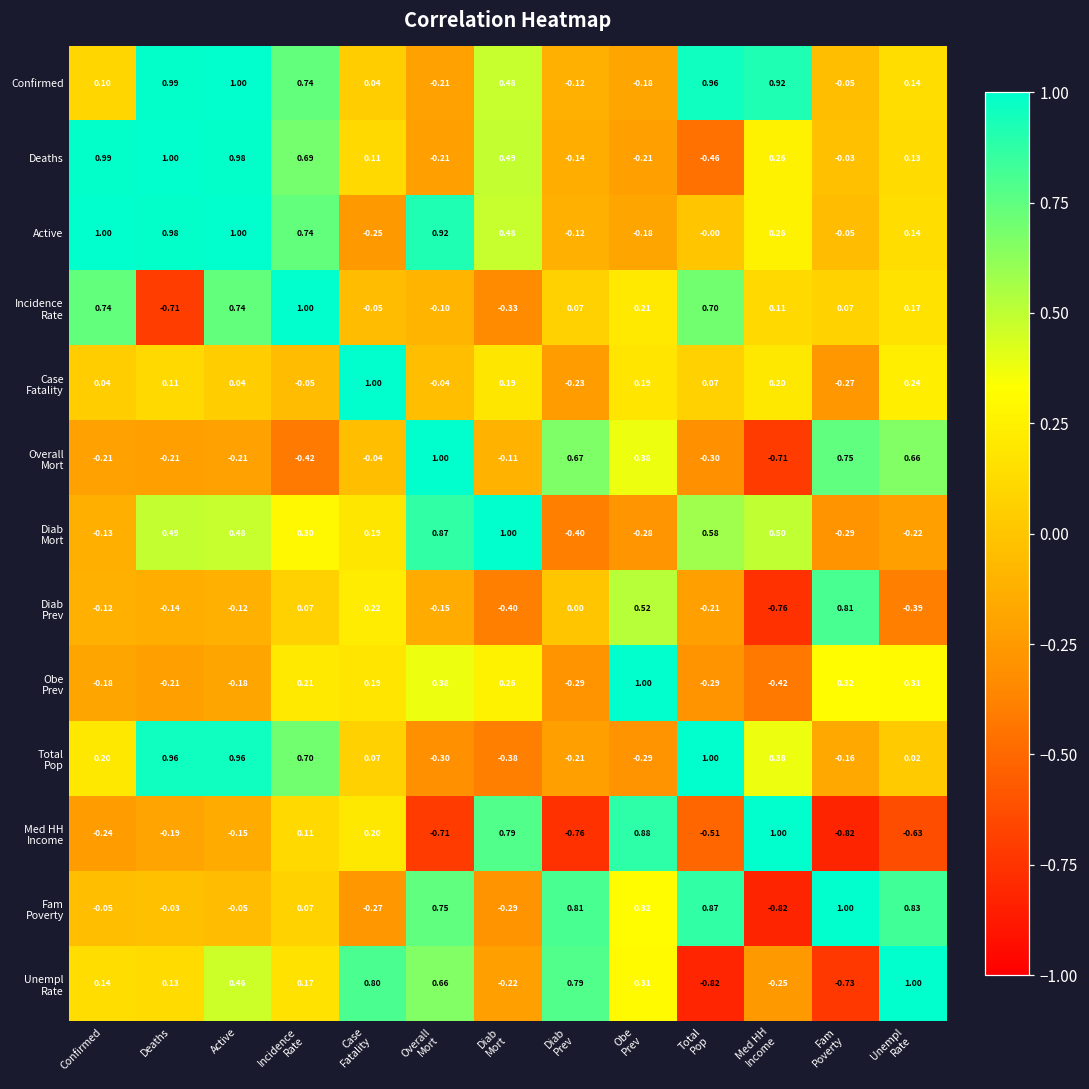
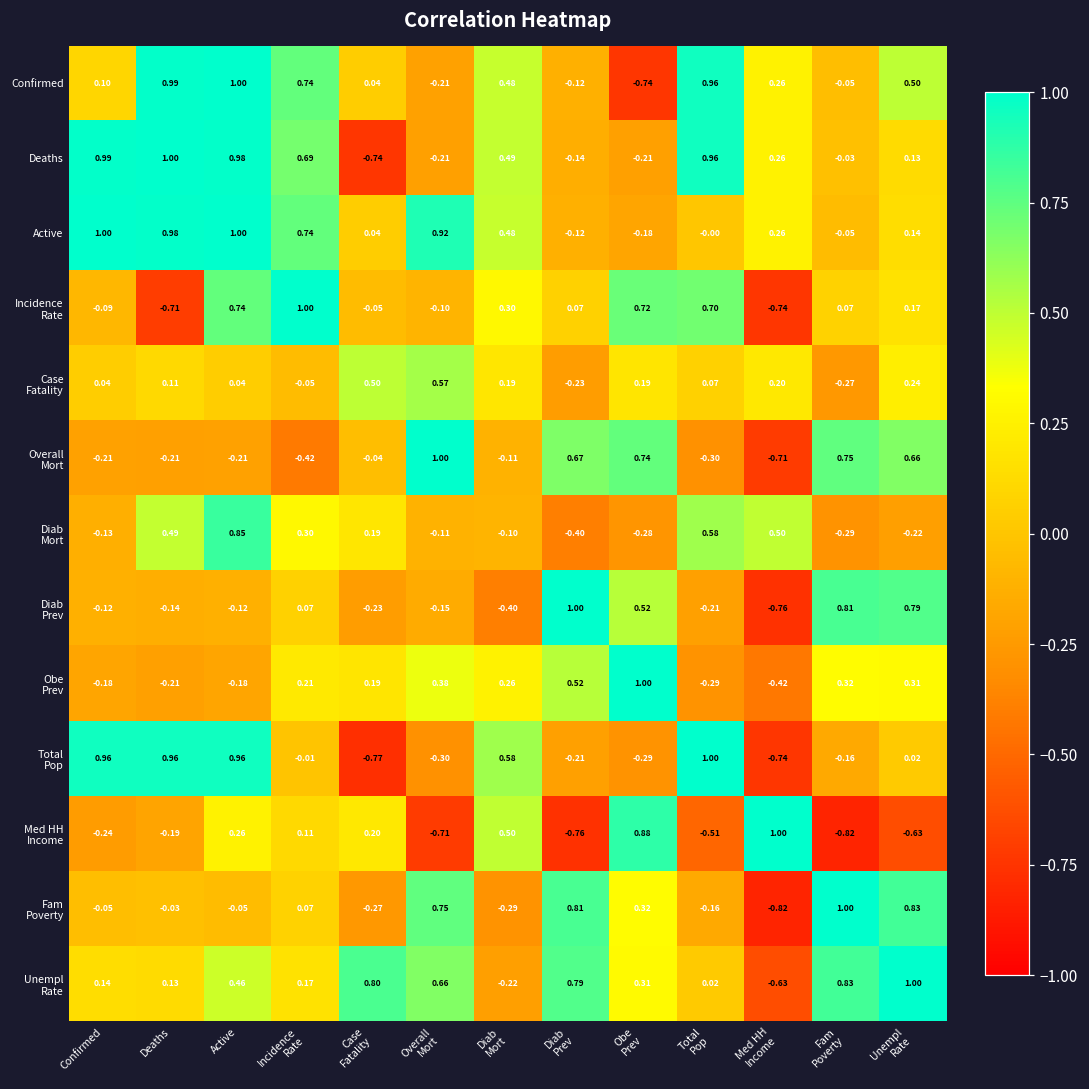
Confirmed, Obe Prev: -0.18 -> -0.74
Confirmed, Med HH Income: 0.92 -> 0.26
Confirmed, Unempl Rate: 0.14 -> 0.50
Deaths, Case Fatality: 0.11 -> -0.74
Deaths, Total Pop: -0.46 -> 0.96
Active, Case Fatality: -0.25 -> 0.04
Incidence Rate, Confirmed: 0.74 -> -0.09
Incidence Rate, Diab Mort: -0.33 -> 0.30
Incidence Rate, Obe Prev: 0.21 -> 0.72
Incidence Rate, Med HH Income: 0.11 -> -0.74
Case Fatality, Case Fatality: 1.00 -> 0.50
Case Fatality, Overall Mort: -0.04 -> 0.57
Overall Mort, Obe Prev: 0.38 -> 0.74
Diab Mort, Active: 0.48 -> 0.85
Diab Mort, Overall Mort: 0.87 -> -0.11
Diab Mort, Diab Mort: 1.00 -> -0.10
Diab Prev, Case Fatality: 0.22 -> -0.23
Diab Prev, Diab Prev: 0.00 -> 1.00
Diab Prev, Unempl Rate: -0.39 -> 0.79
Obe Prev, Diab Prev: -0.29 -> 0.52
Total Pop, Confirmed: 0.20 -> 0.96
Total Pop, Incidence Rate: 0.70 -> -0.01
Total Pop, Case Fatality: 0.07 -> -0.77
Total Pop, Diab Mort: -0.38 -> 0.58
Total Pop, Med HH Income: 0.38 -> -0.74
Med HH Income, Active: -0.15 -> 0.26
Med HH Income, Diab Mort: 0.79 -> 0.50
Fam Poverty, Total Pop: 0.87 -> -0.16
Unempl Rate, Total Pop: -0.82 -> 0.02
Unempl Rate, Med HH Income: -0.25 -> -0.63
Unempl Rate, Fam Poverty: -0.73 -> 0.83
